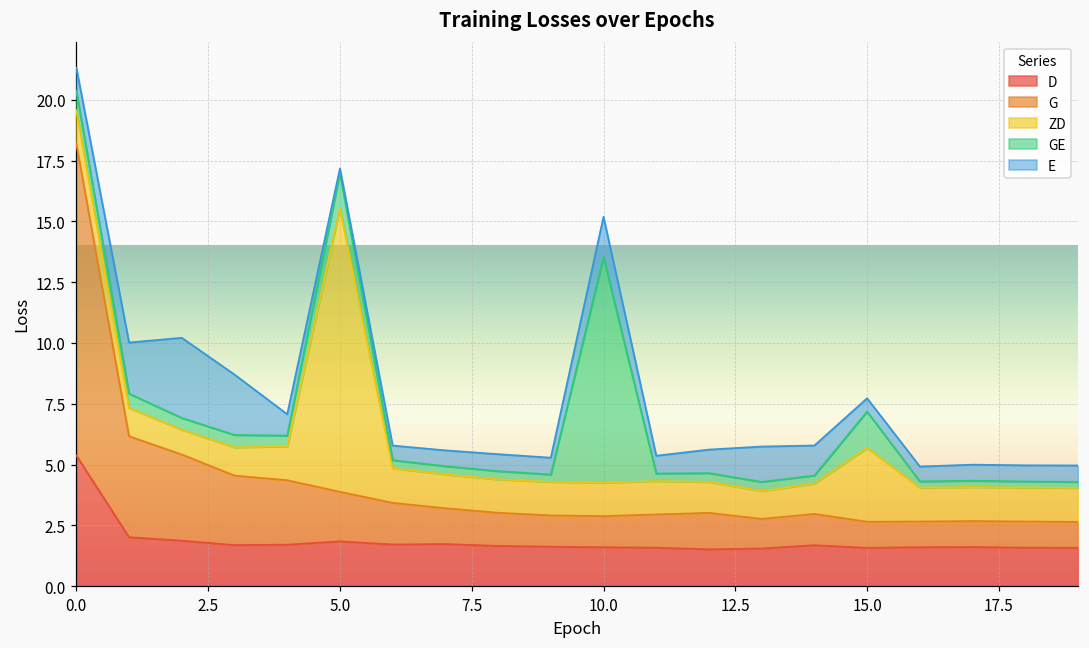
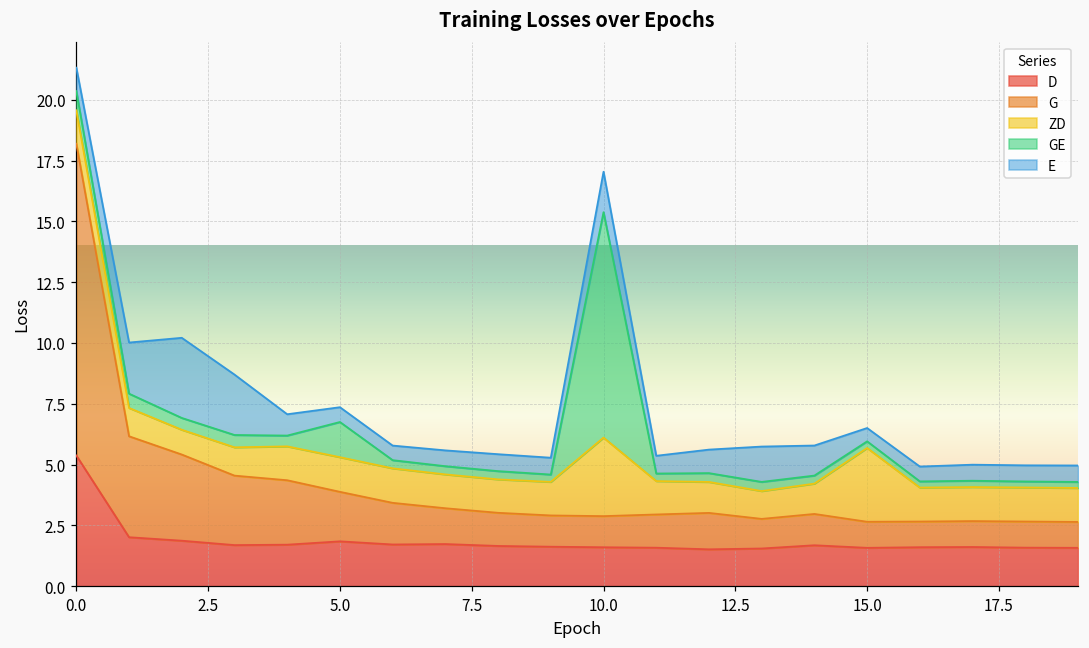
ZD, 5.0: 11.7 -> 1.4
E, 5.0: 0.2 -> 0.6
ZD, 10.0: 1.4 -> 3.2
GE, 15.0: 1.5 -> 0.3
